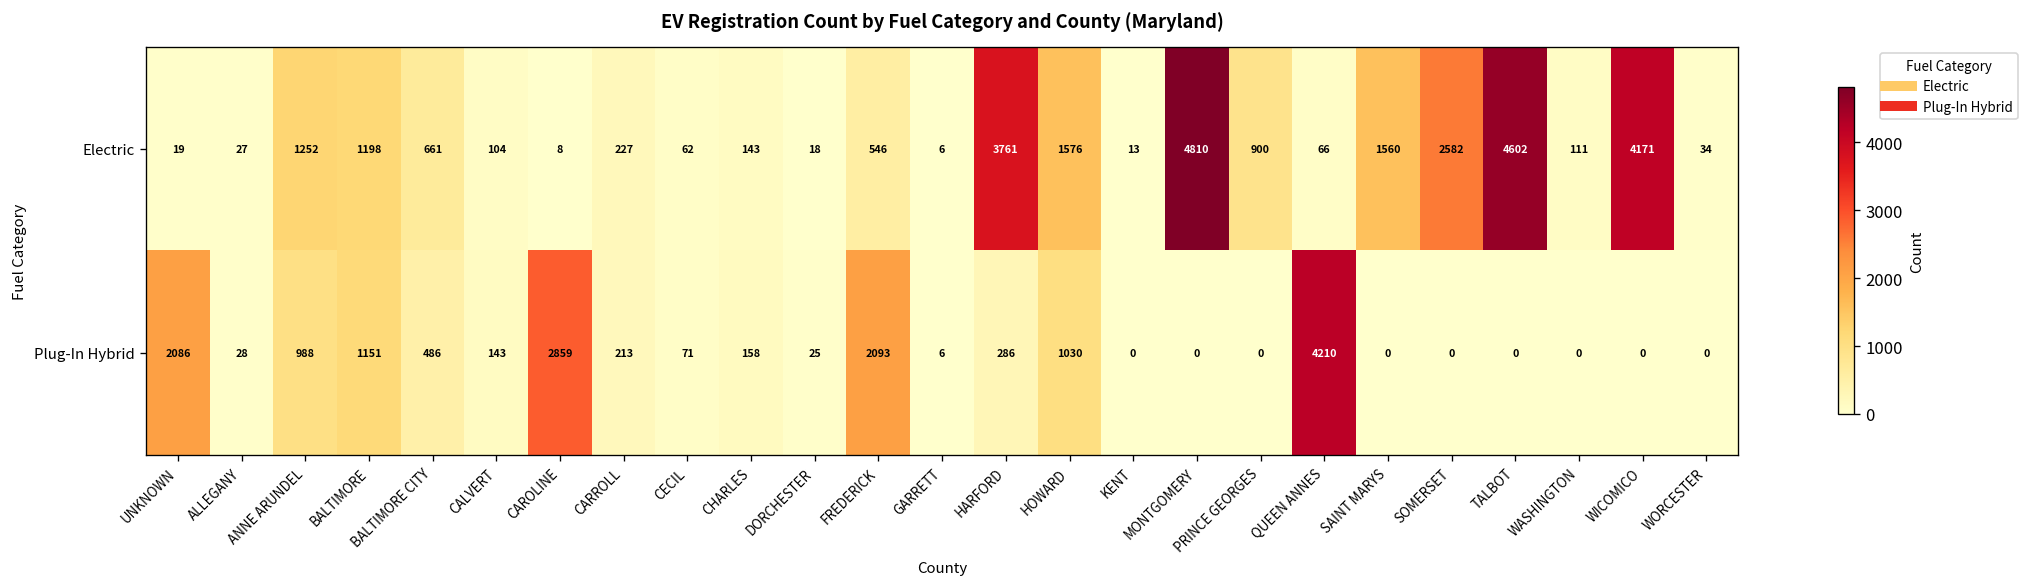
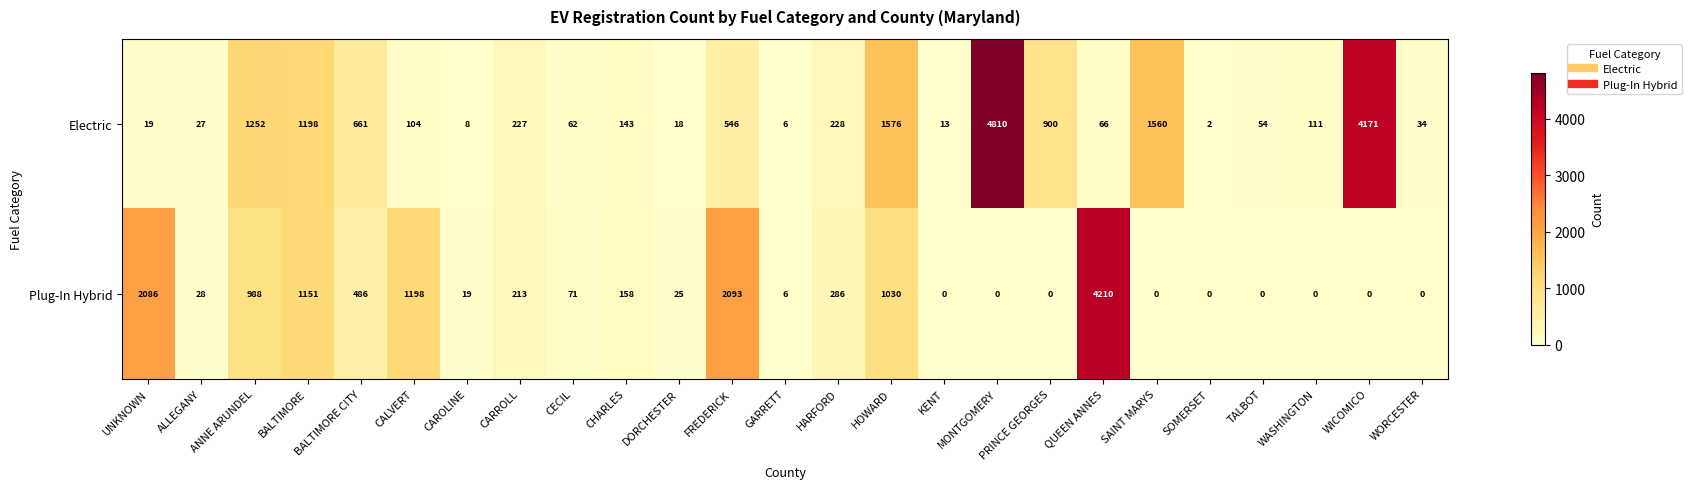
Electric, HARFORD: 3761 -> 228
Electric, SOMERSET: 2582 -> 2
Electric, TALBOT: 4602 -> 54
Plug-In Hybrid, CALVERT: 143 -> 1198
Plug-In Hybrid, CAROLINE: 2859 -> 19
